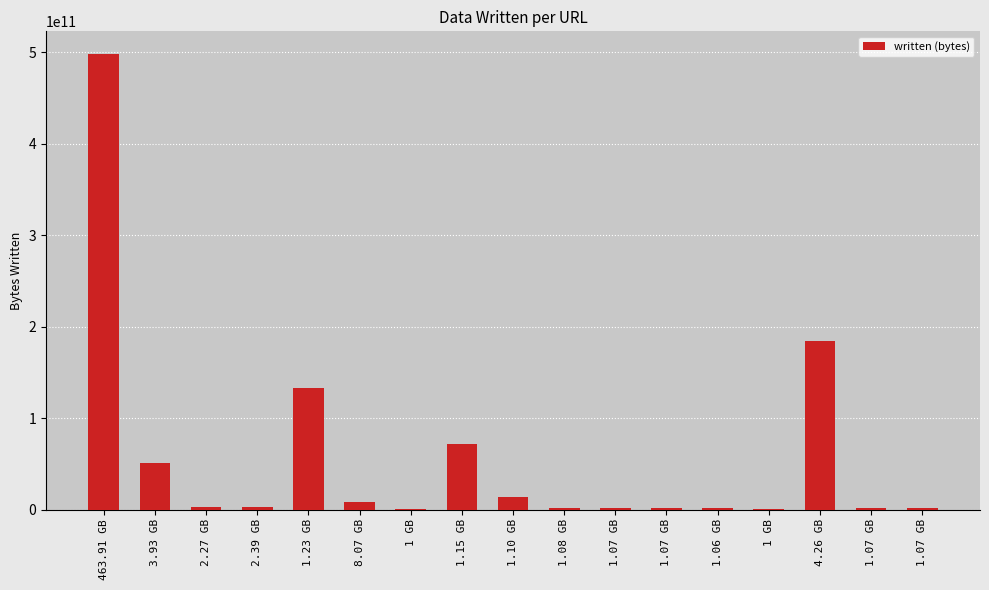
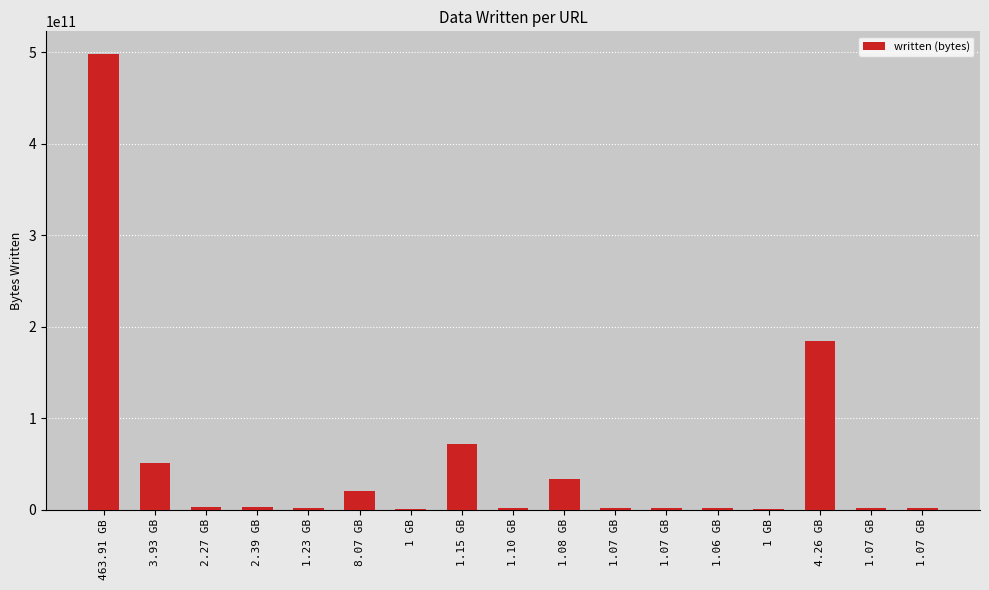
1.23 GB: 130000000000 -> 0
8.07 GB: 10000000000 -> 20000000000
1.10 GB: 10000000000 -> 0
1.08 GB: 0 -> 30000000000
